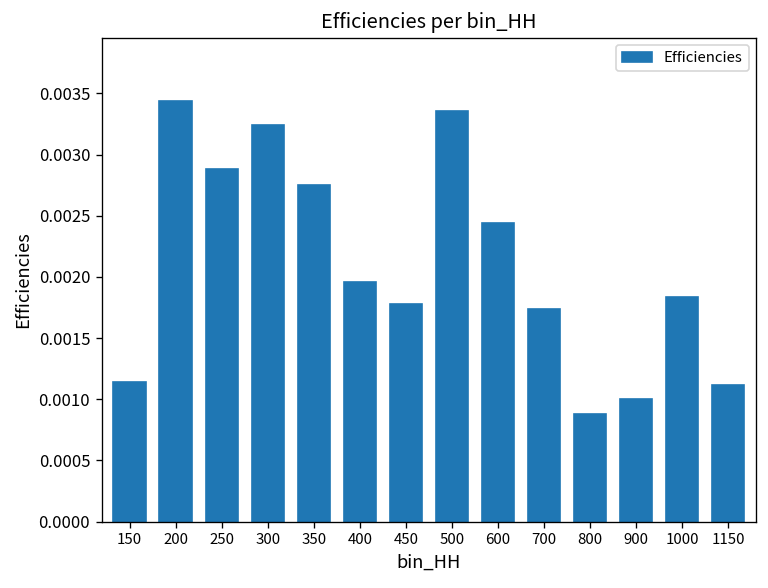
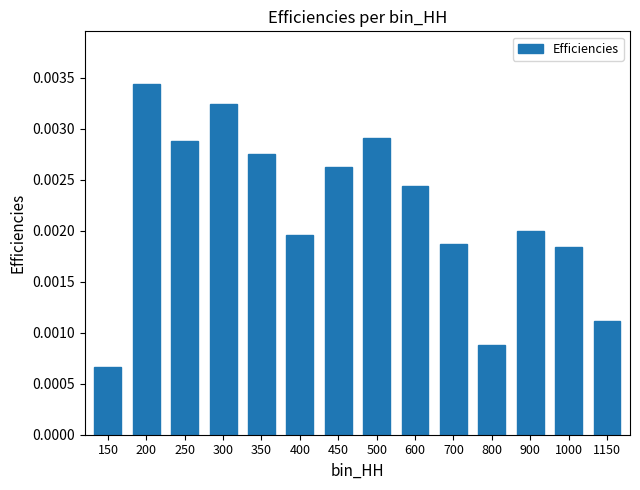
150: 0.00114 -> 0.00066
450: 0.00178 -> 0.00263
500: 0.00336 -> 0.00291
700: 0.00174 -> 0.00187
900: 0.001 -> 0.002
